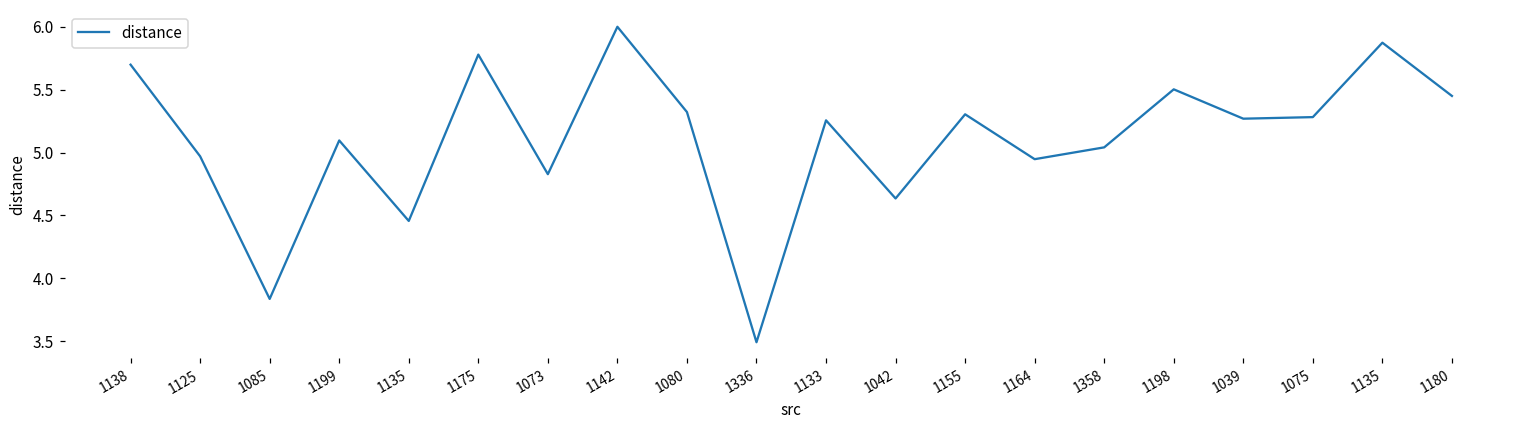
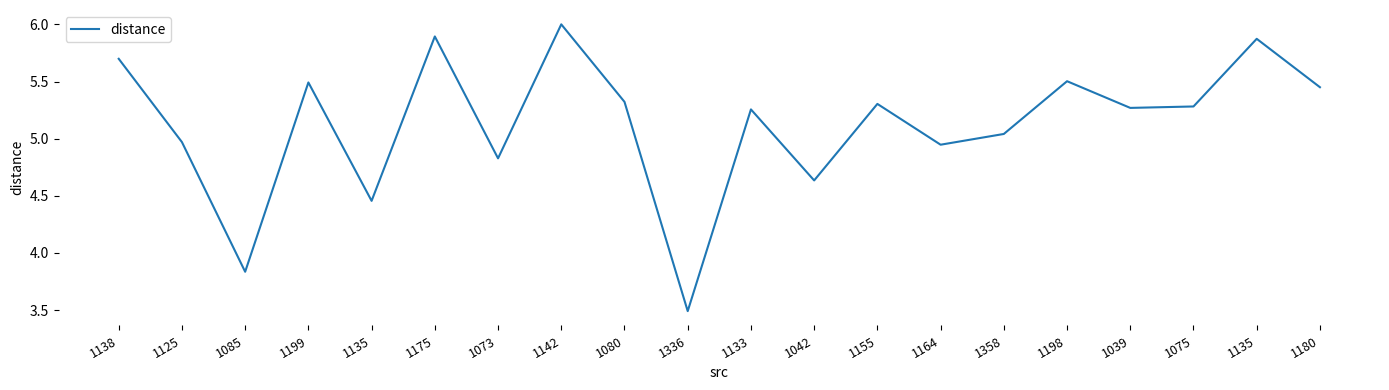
1199: 5.10 -> 5.49
1175: 5.78 -> 5.90
